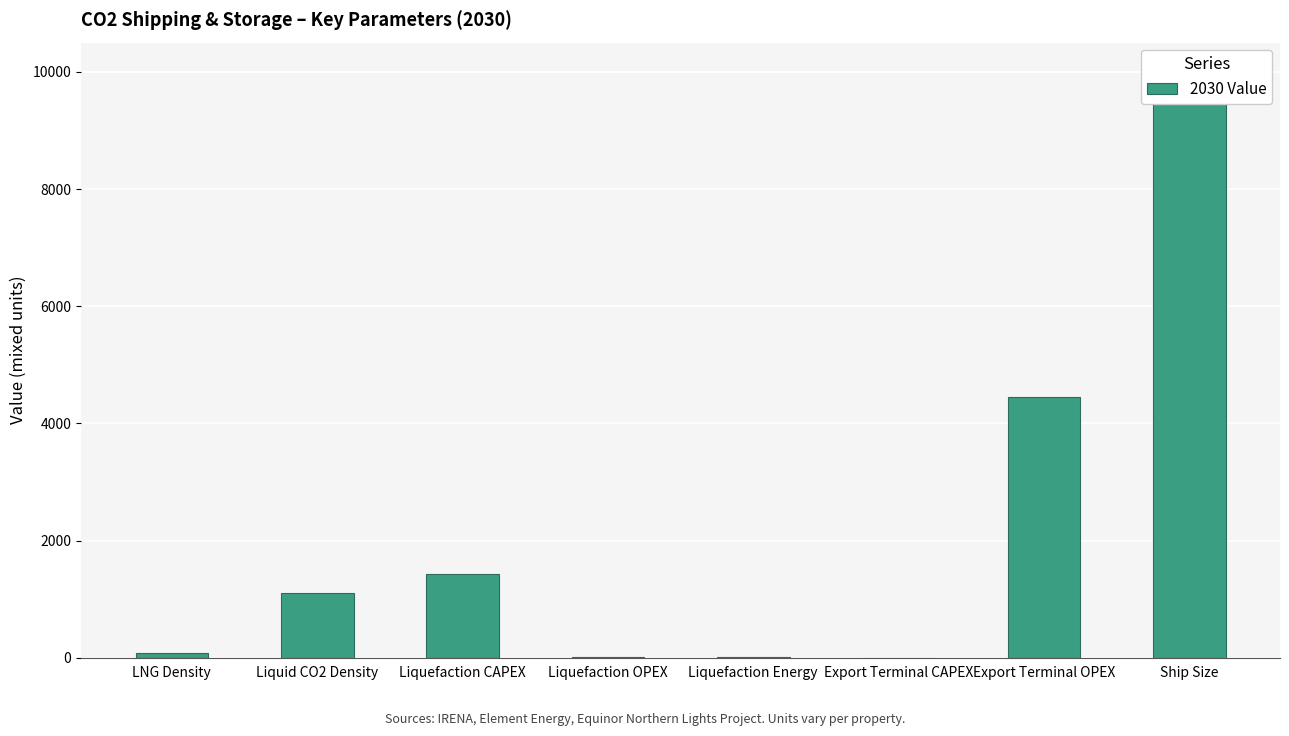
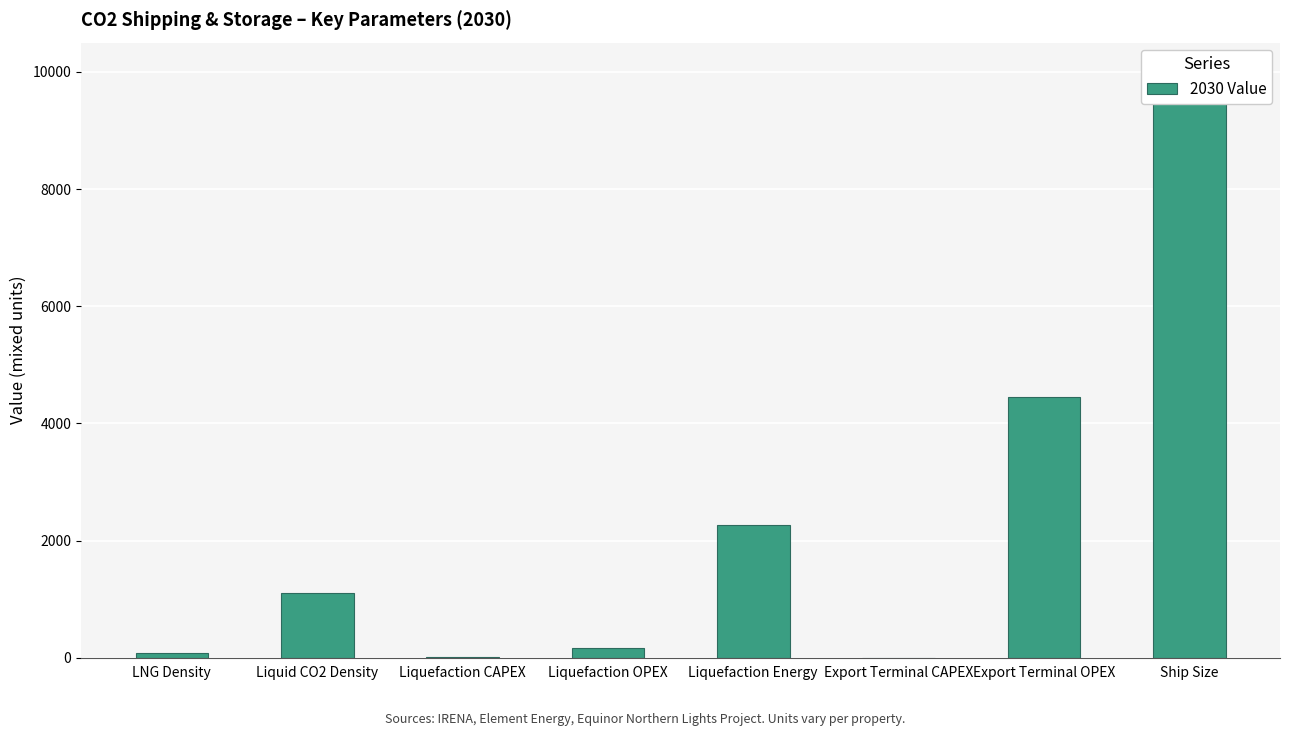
Liquefaction CAPEX: 1400 -> 0
Liquefaction OPEX: 0 -> 200
Liquefaction Energy: 0 -> 2300
